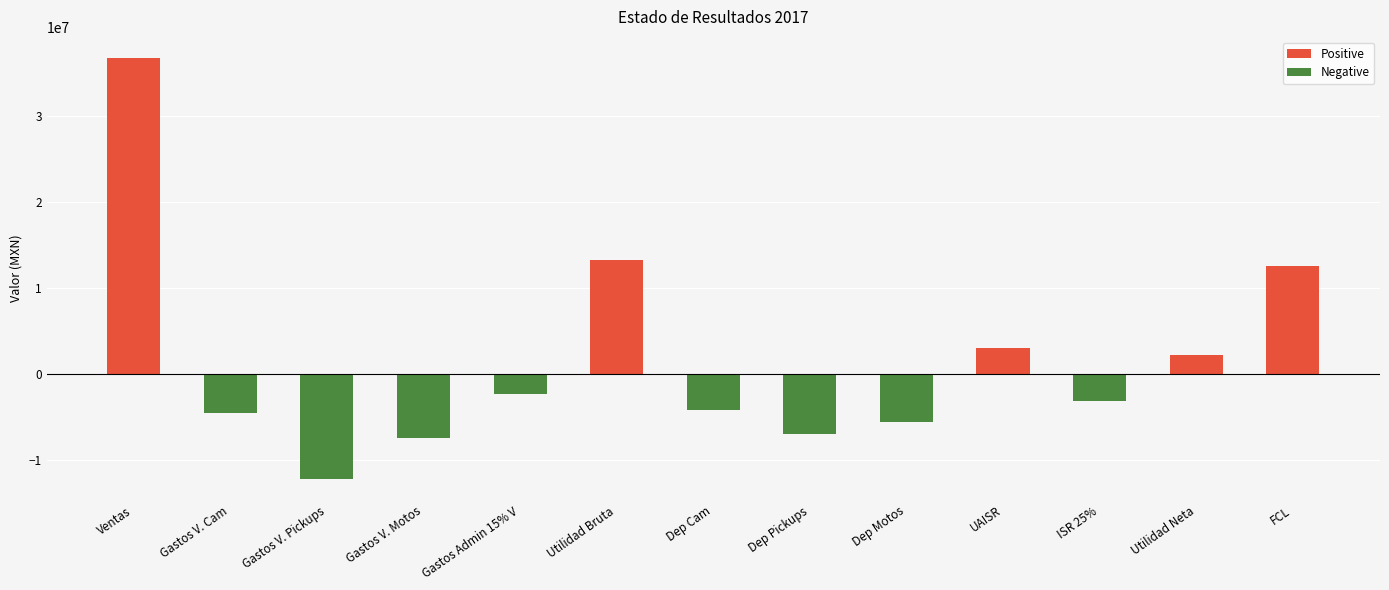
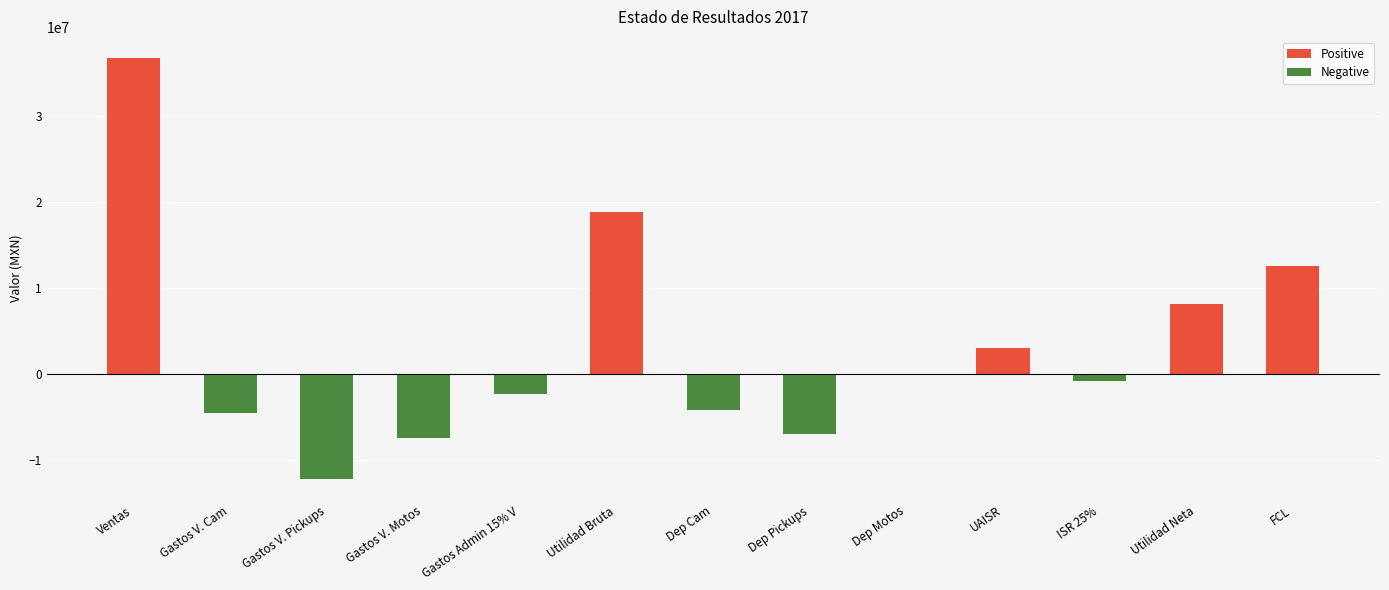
Utilidad Bruta: 13000000 -> 19000000
Dep Motos: -6000000 -> 0
ISR 25%: -3000000 -> -1000000
Utilidad Neta: 2000000 -> 8000000
